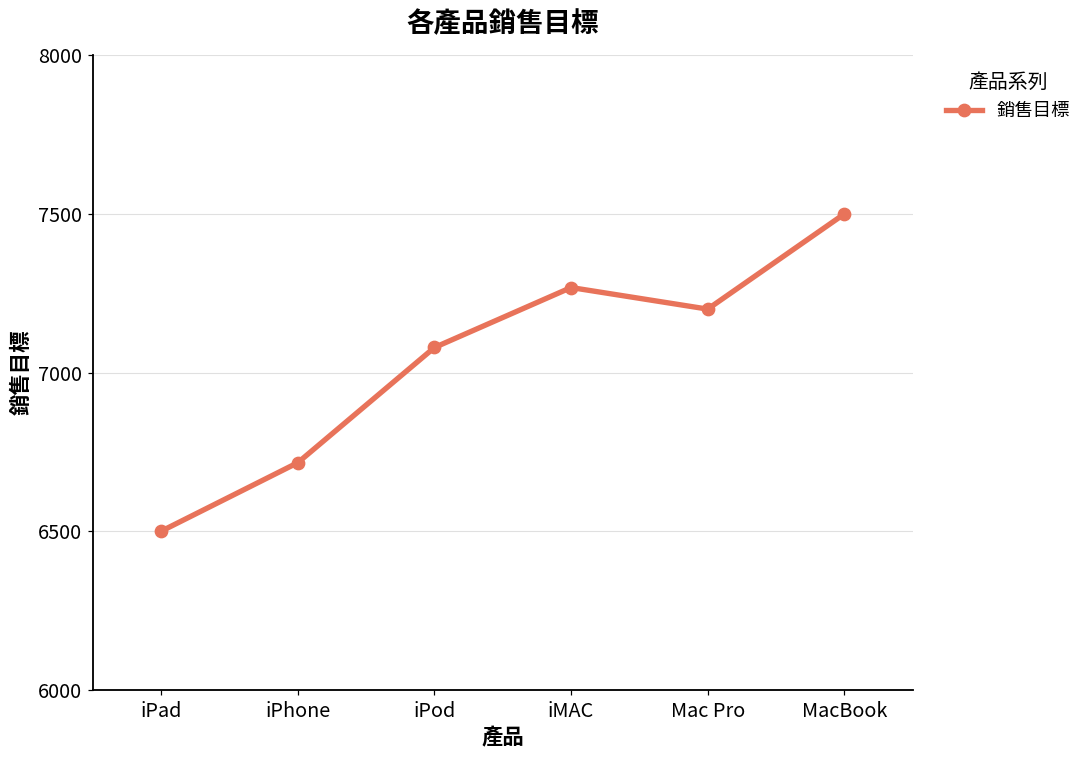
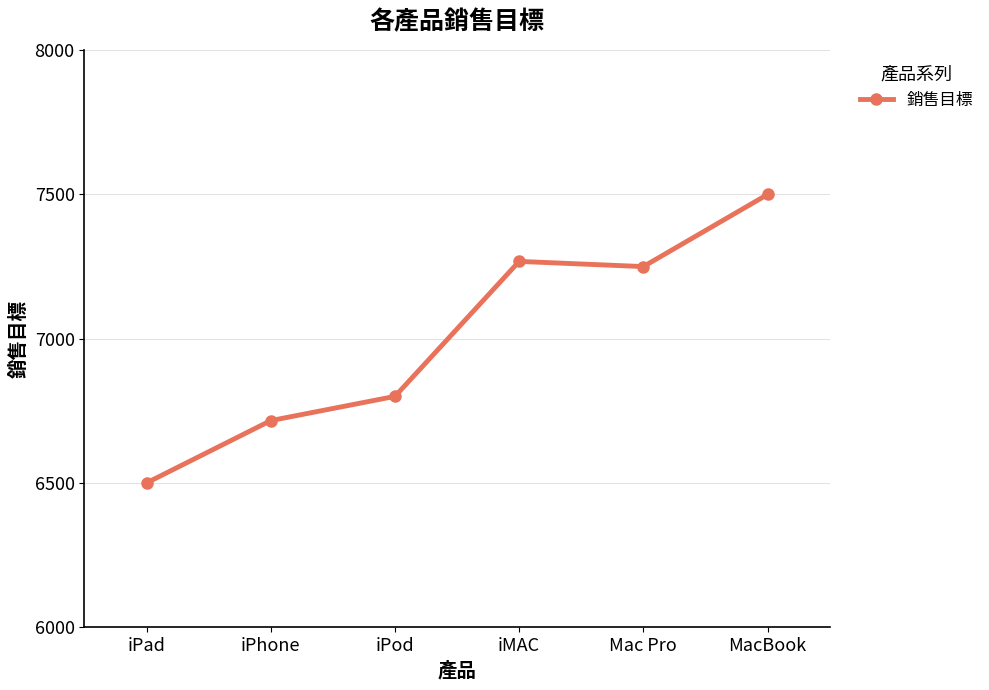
iPod: 7080 -> 6800
Mac Pro: 7200 -> 7250
